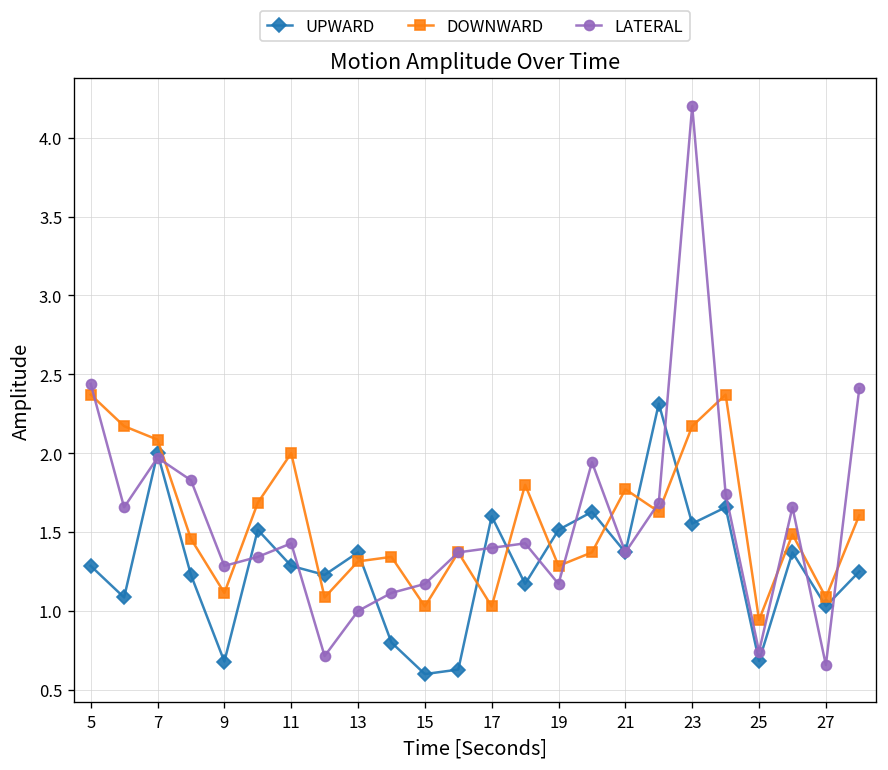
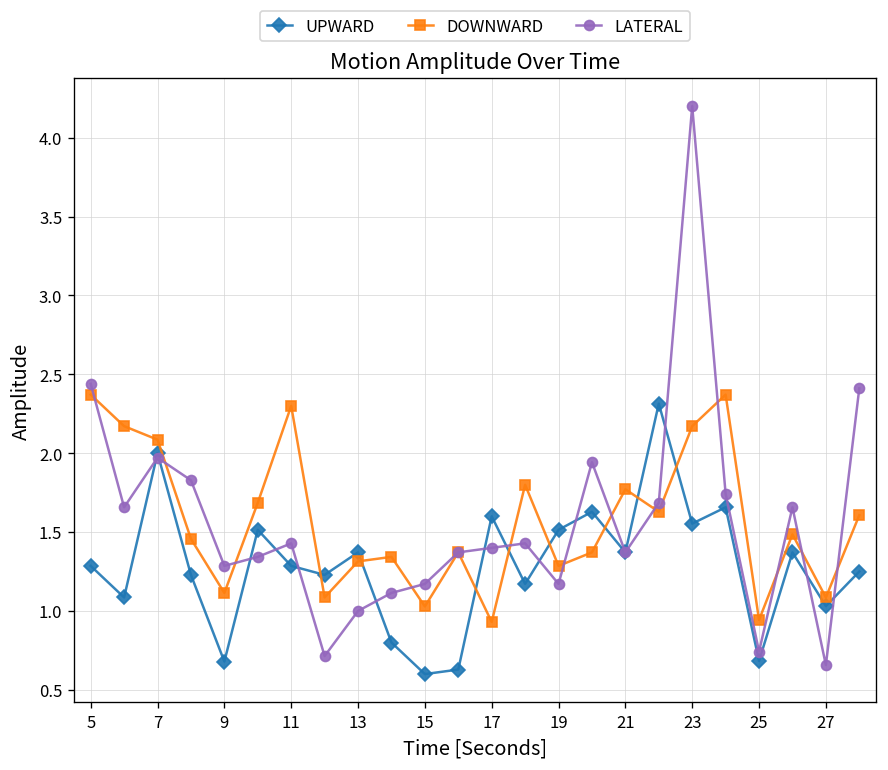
DOWNWARD, 11: 2.0 -> 2.3
DOWNWARD, 17: 1.03 -> 0.93
